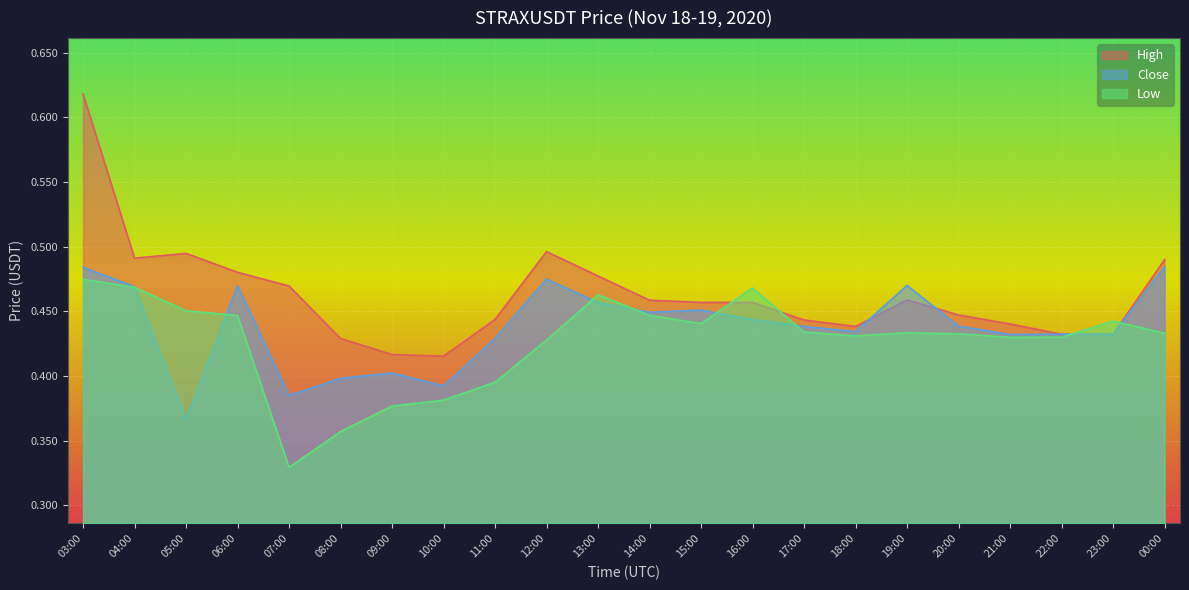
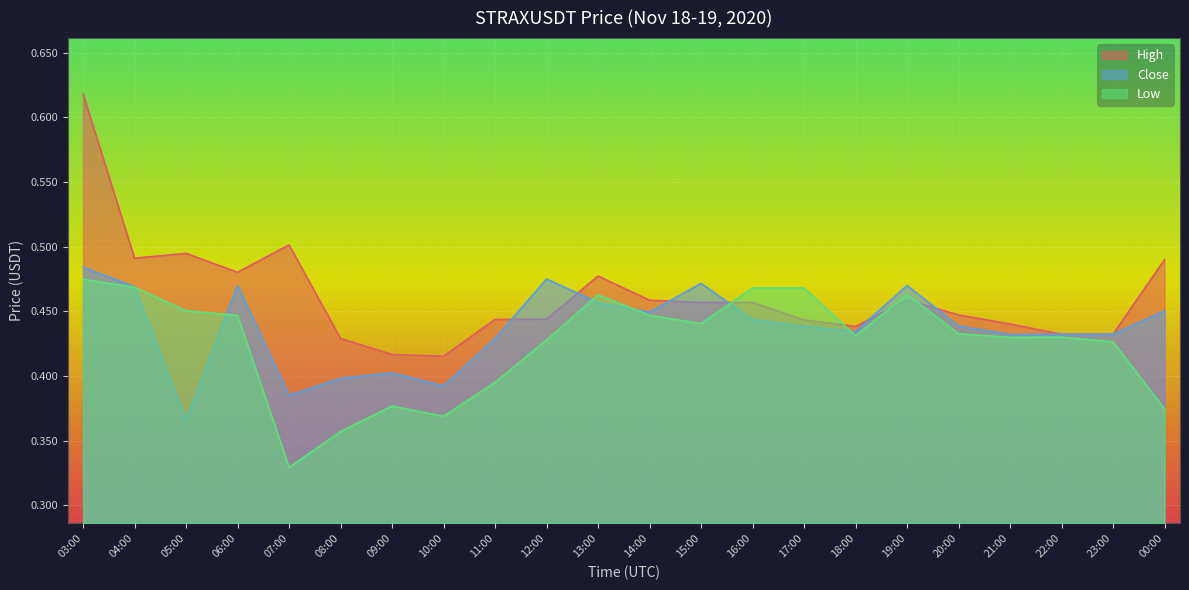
High, 07:00: 0.470 -> 0.501
Low, 10:00: 0.381 -> 0.369
High, 12:00: 0.496 -> 0.444
Close, 15:00: 0.451 -> 0.472
Low, 17:00: 0.434 -> 0.468
Low, 19:00: 0.433 -> 0.463
Low, 23:00: 0.442 -> 0.426
Close, 00:00: 0.484 -> 0.450
Low, 00:00: 0.433 -> 0.375
